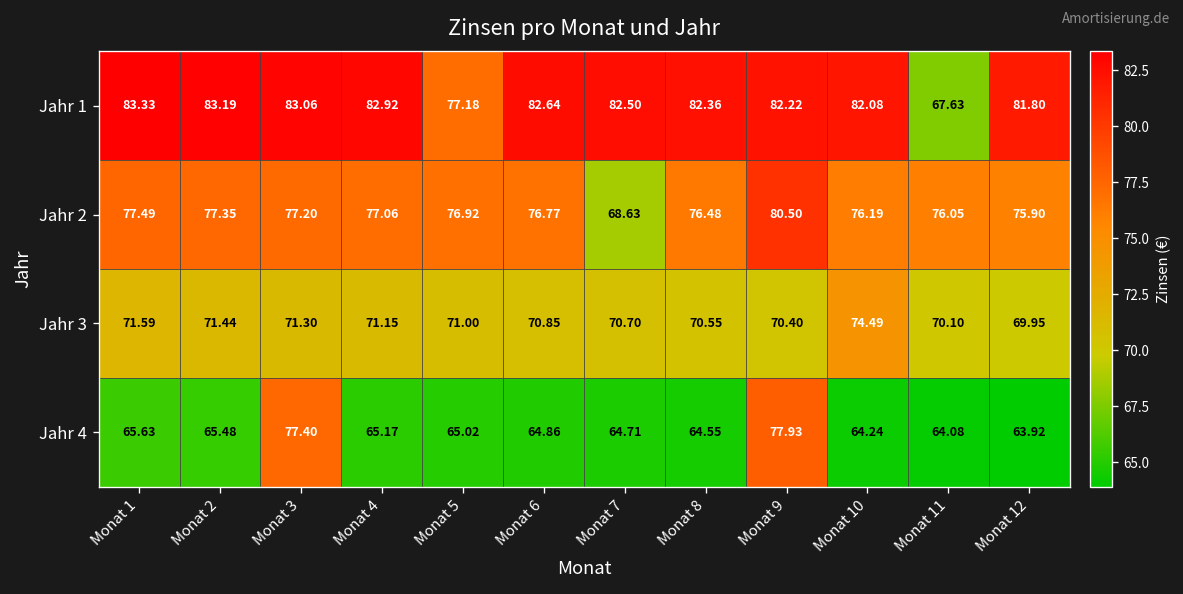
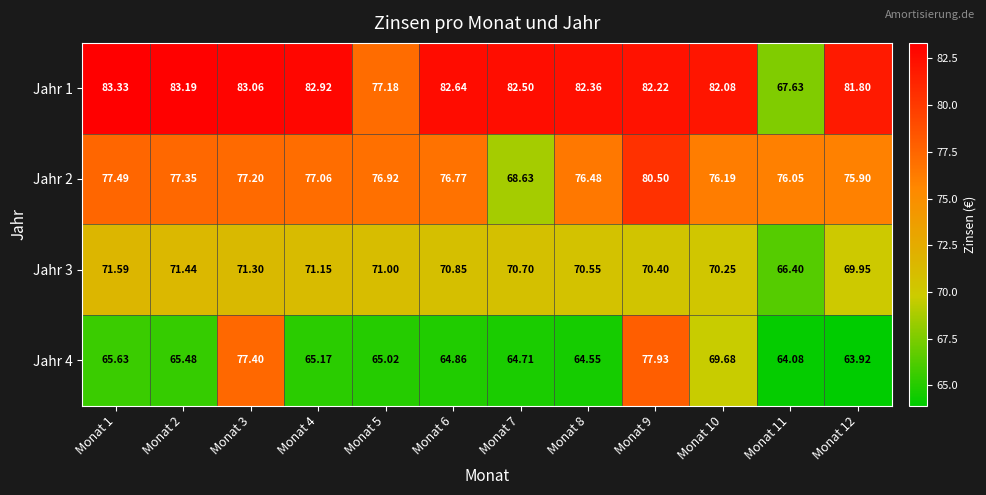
Jahr 3, Monat 10: 74.49 -> 70.25
Jahr 3, Monat 11: 70.10 -> 66.40
Jahr 4, Monat 10: 64.24 -> 69.68
